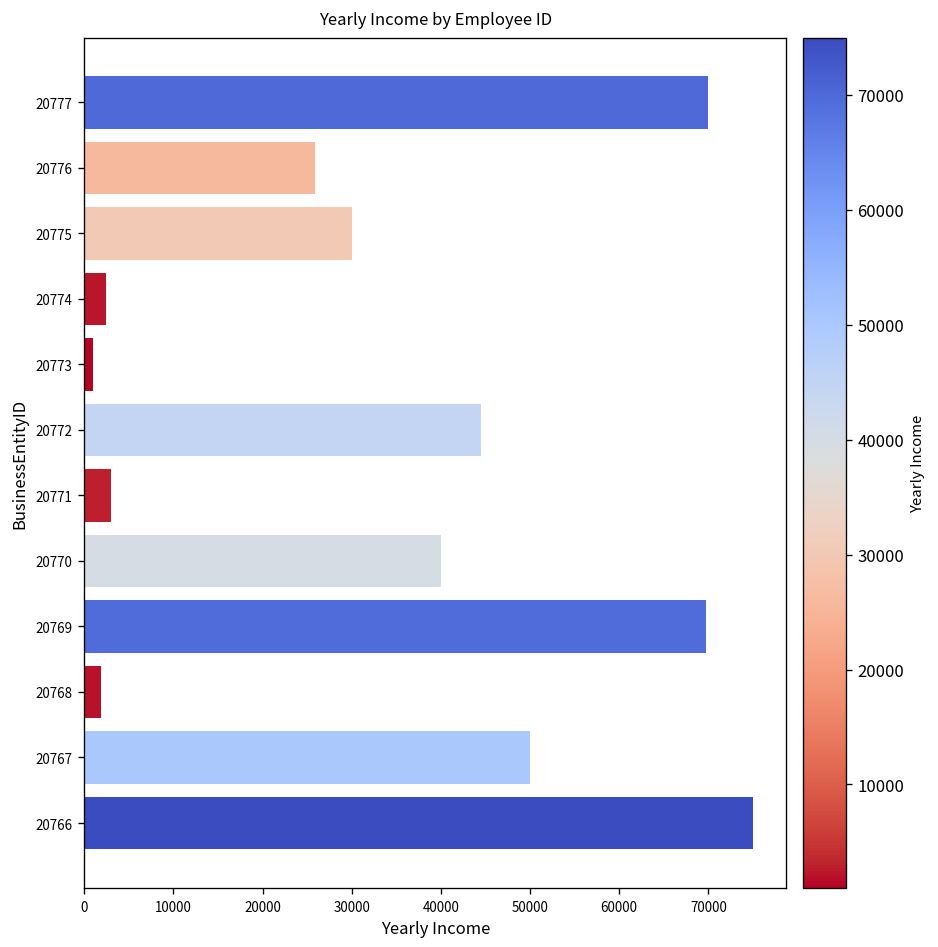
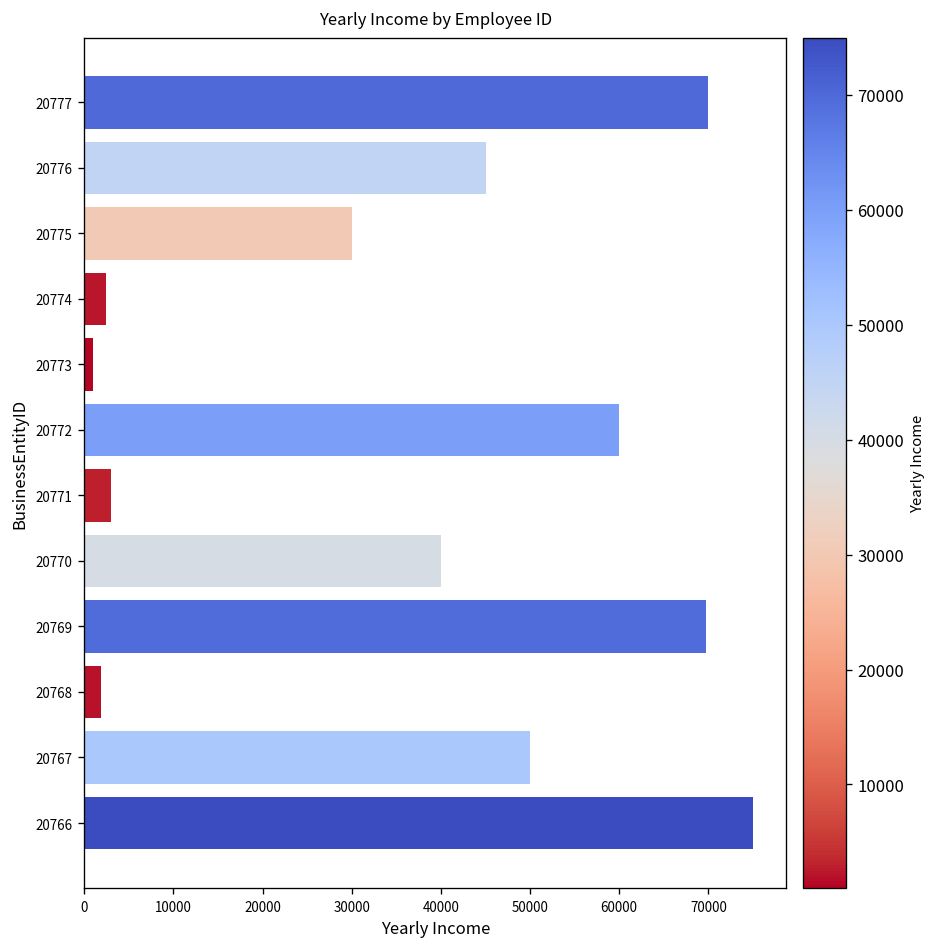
20776: 26000 -> 45000
20772: 44000 -> 60000
